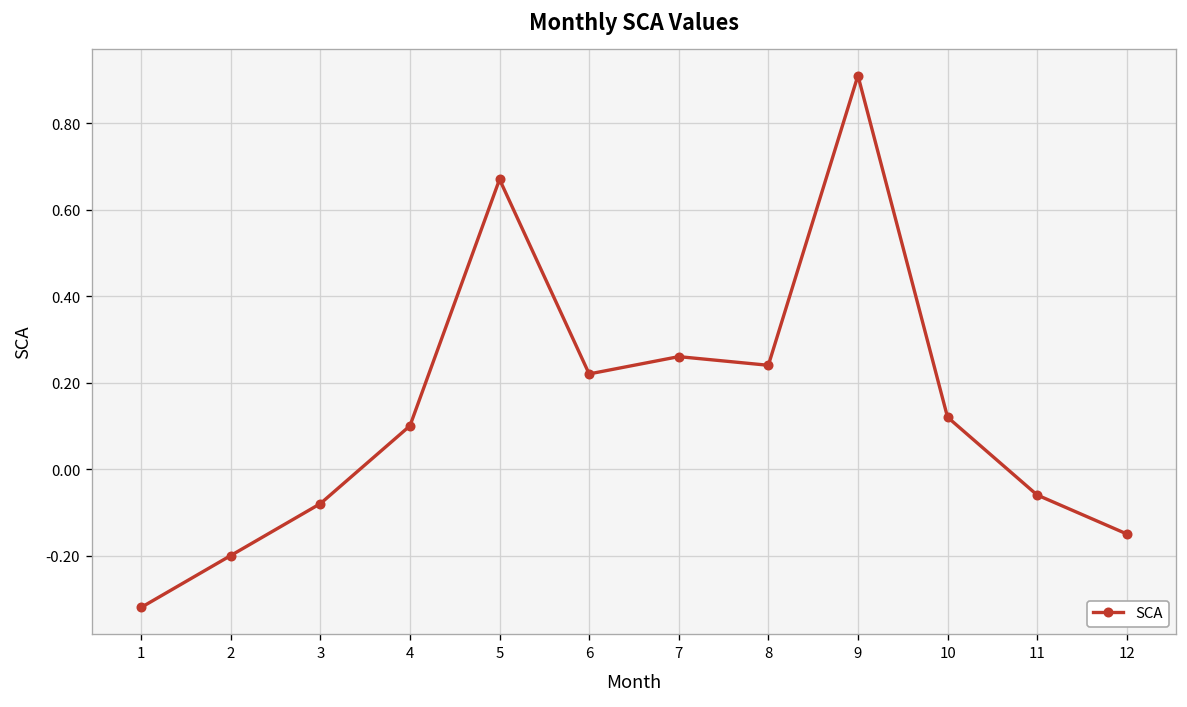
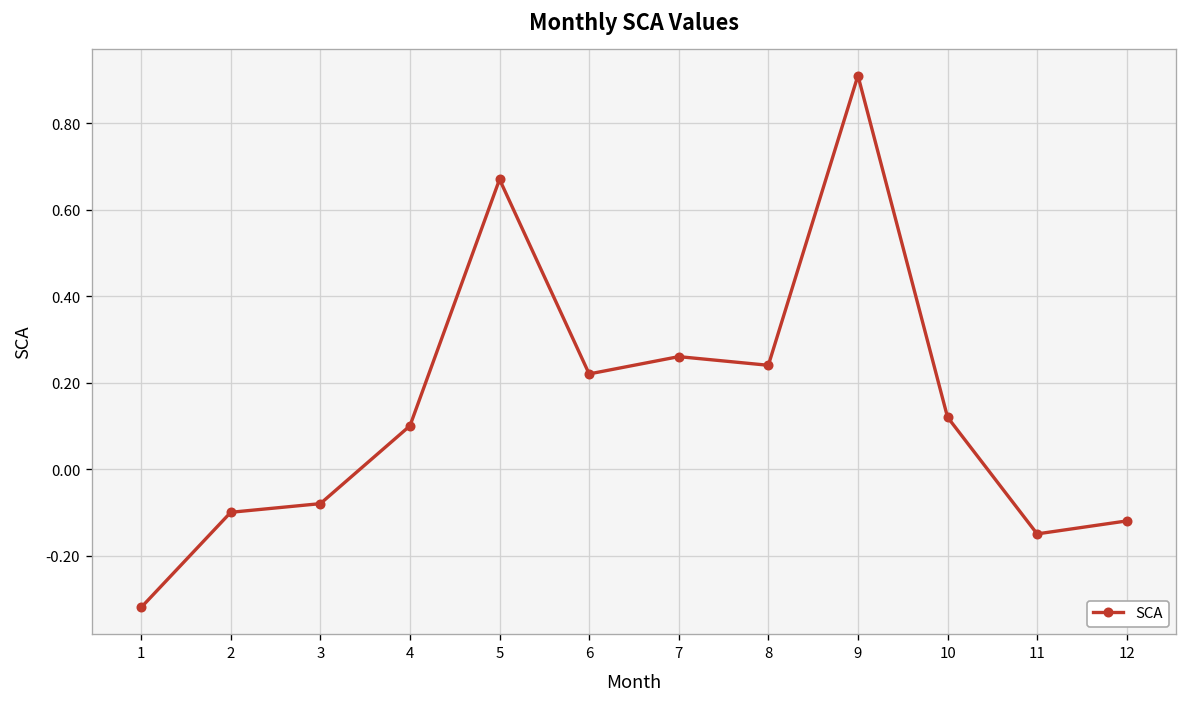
2: -0.2 -> -0.1
11: -0.06 -> -0.15
12: -0.15 -> -0.12
